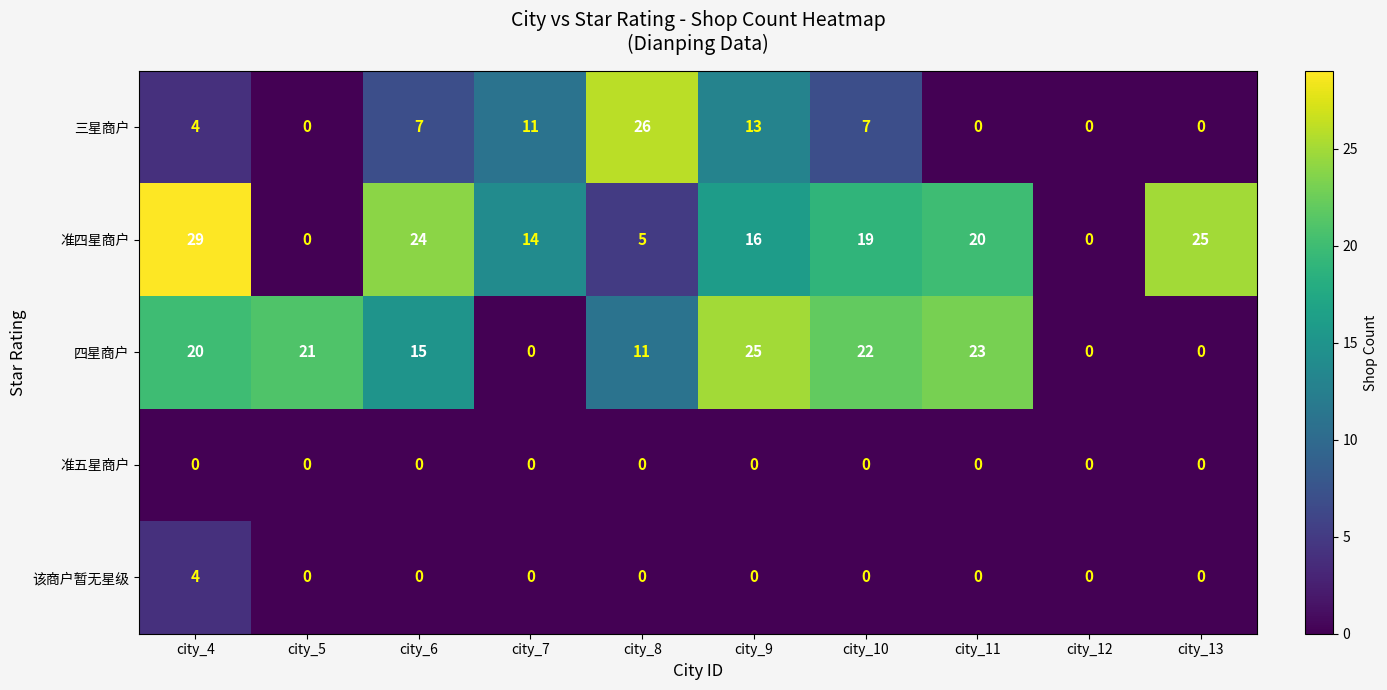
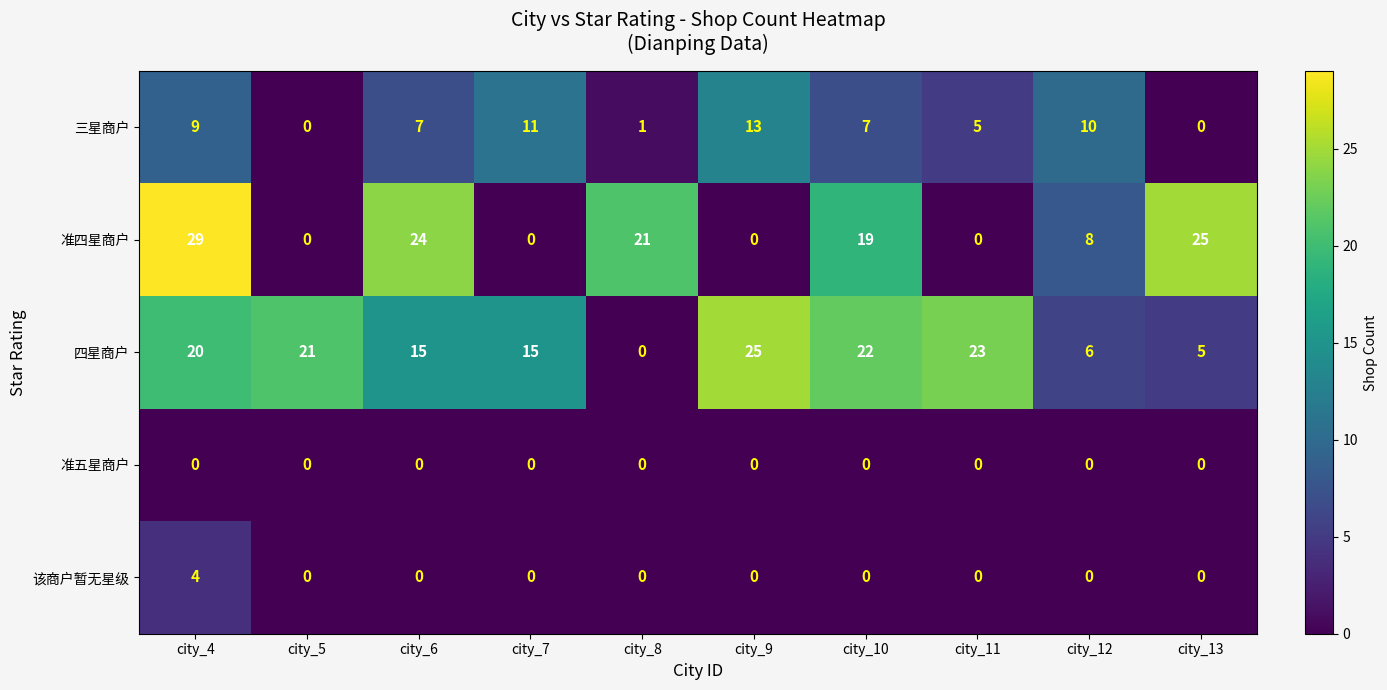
三星商户, city_4: 4 -> 9
三星商户, city_8: 26 -> 1
三星商户, city_11: 0 -> 5
三星商户, city_12: 0 -> 10
准四星商户, city_7: 14 -> 0
准四星商户, city_8: 5 -> 21
准四星商户, city_9: 16 -> 0
准四星商户, city_11: 20 -> 0
准四星商户, city_12: 0 -> 8
四星商户, city_7: 0 -> 15
四星商户, city_8: 11 -> 0
四星商户, city_12: 0 -> 6
四星商户, city_13: 0 -> 5
